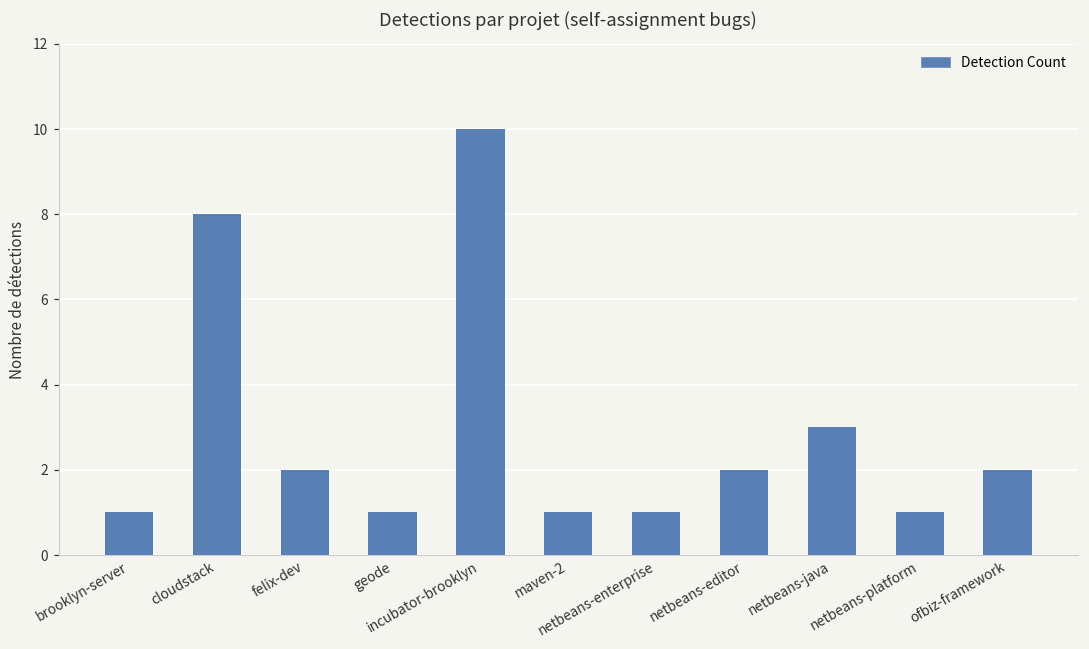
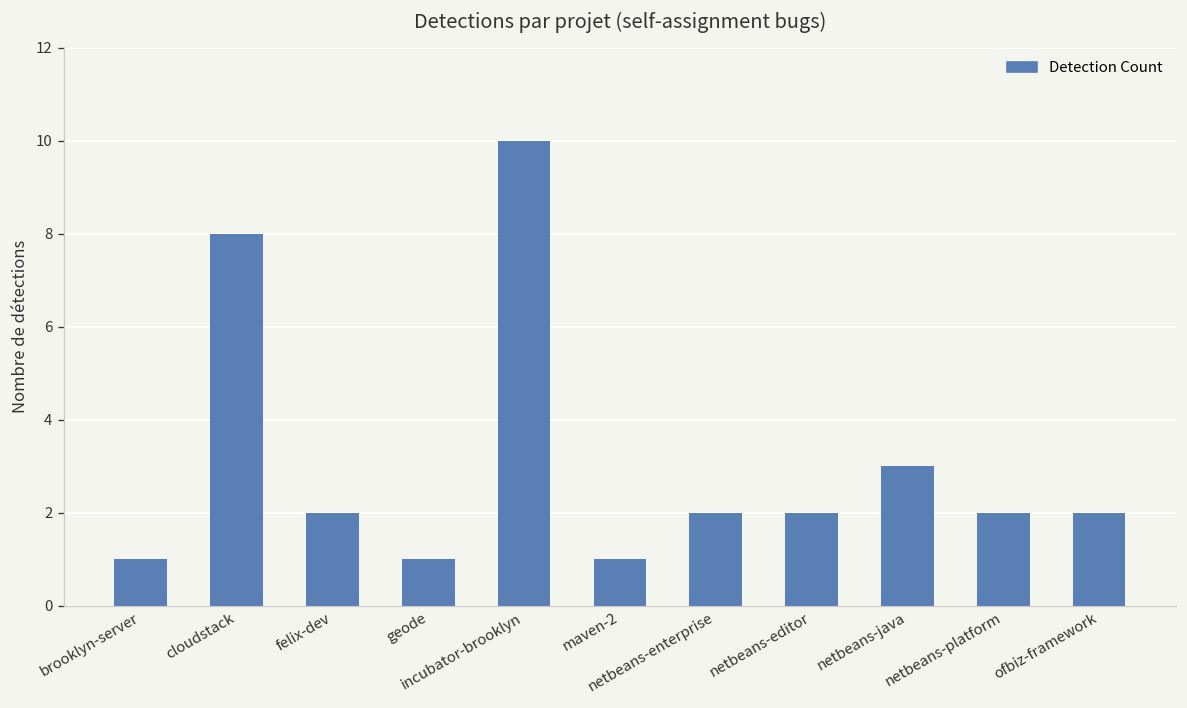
netbeans-enterprise: 1 -> 2
netbeans-platform: 1 -> 2
